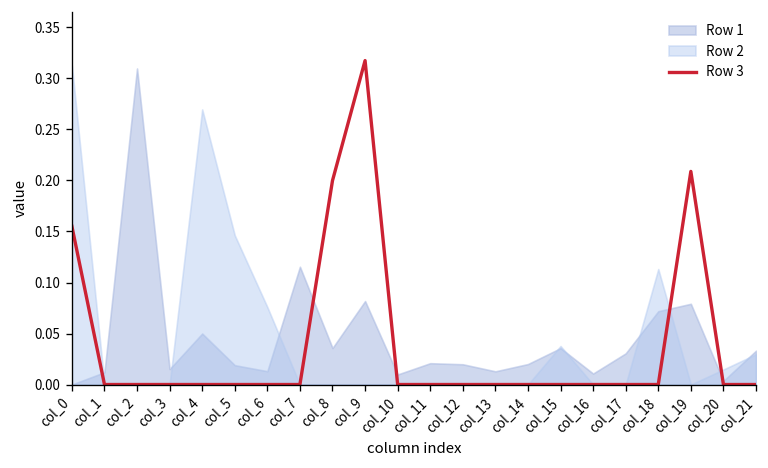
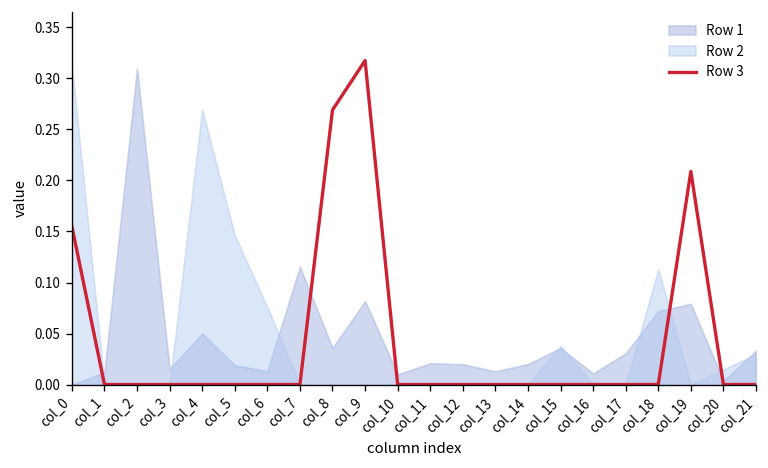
Row 3, col_8: 0.20 -> 0.27
